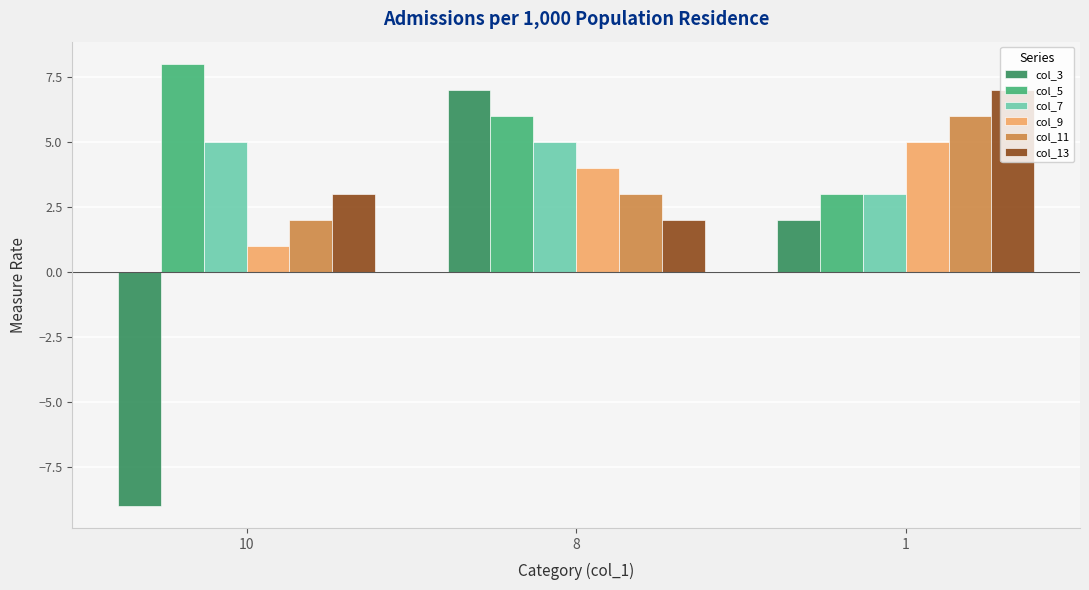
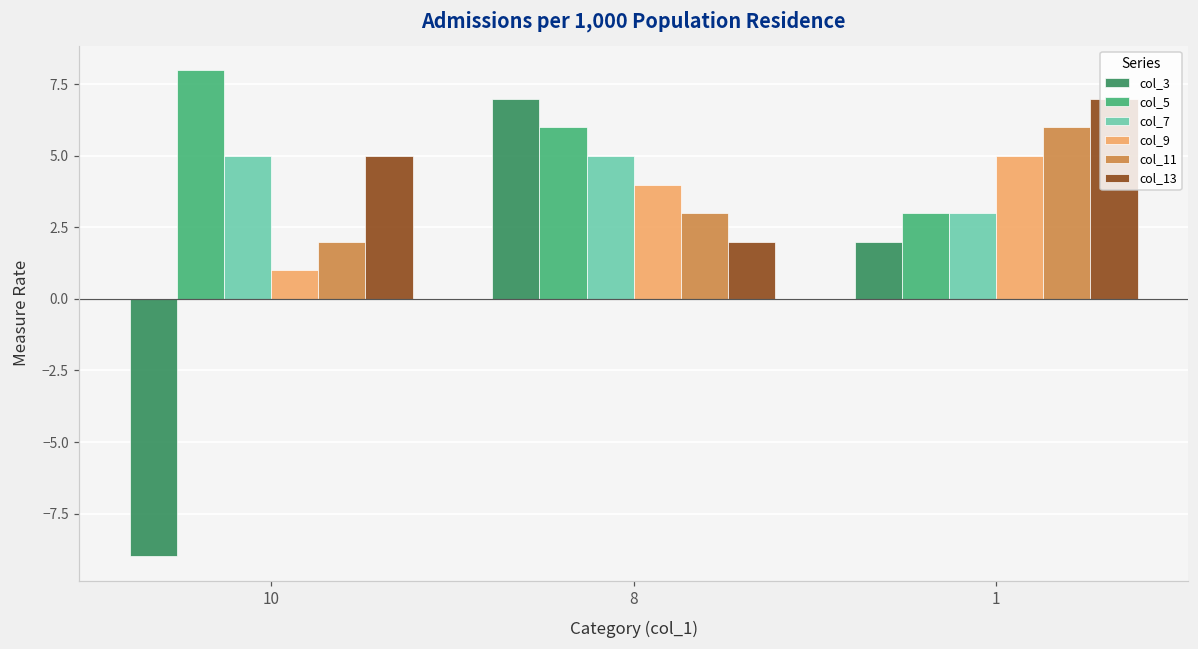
col_13, 10: 3 -> 5
